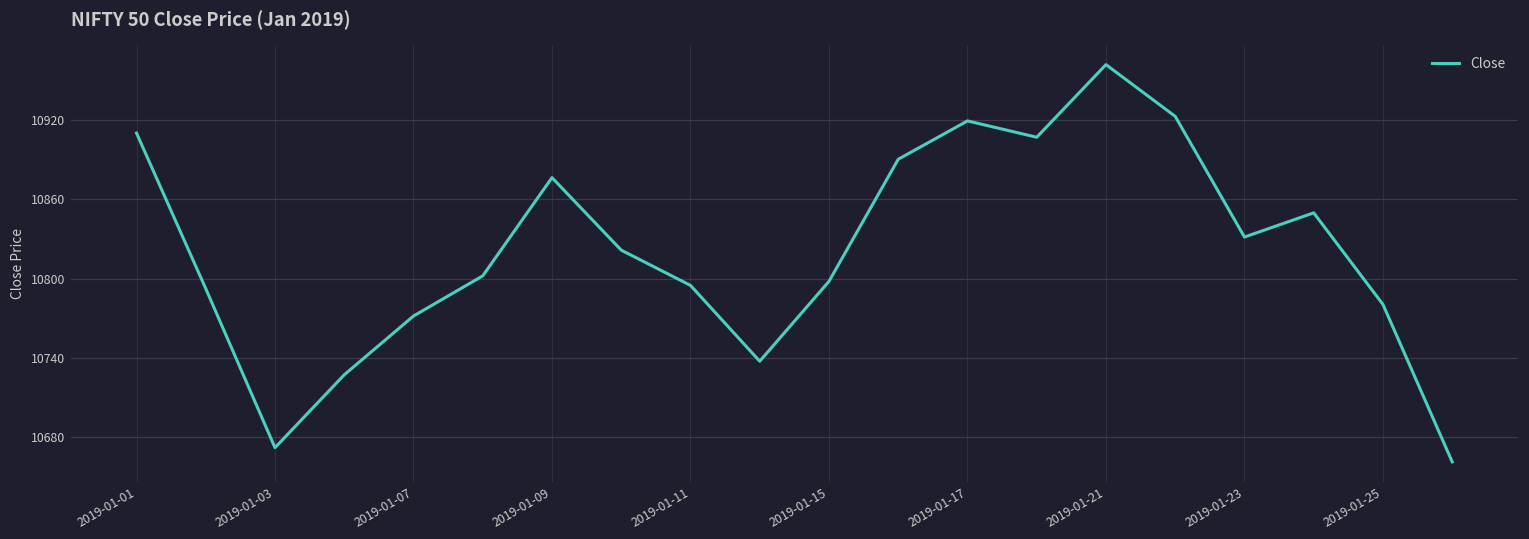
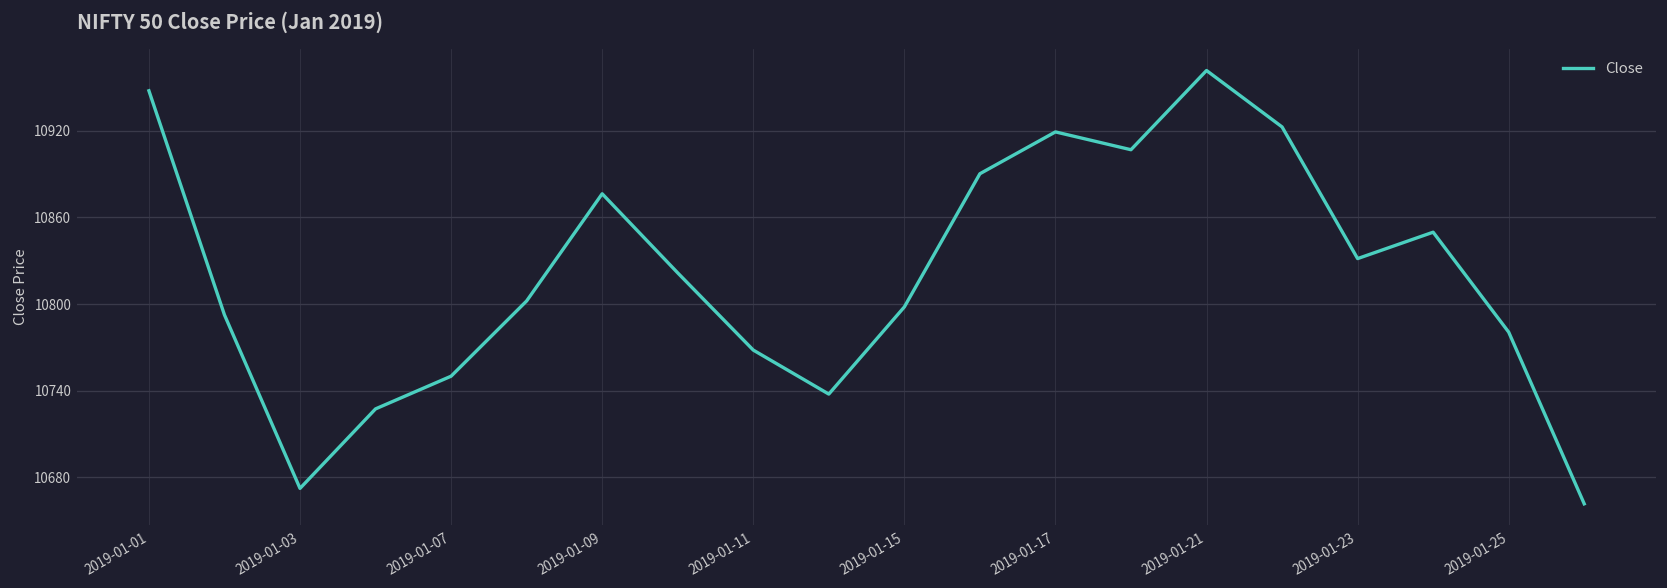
2019-01-01: 10910 -> 10948
2019-01-07: 10772 -> 10750
2019-01-11: 10795 -> 10768
